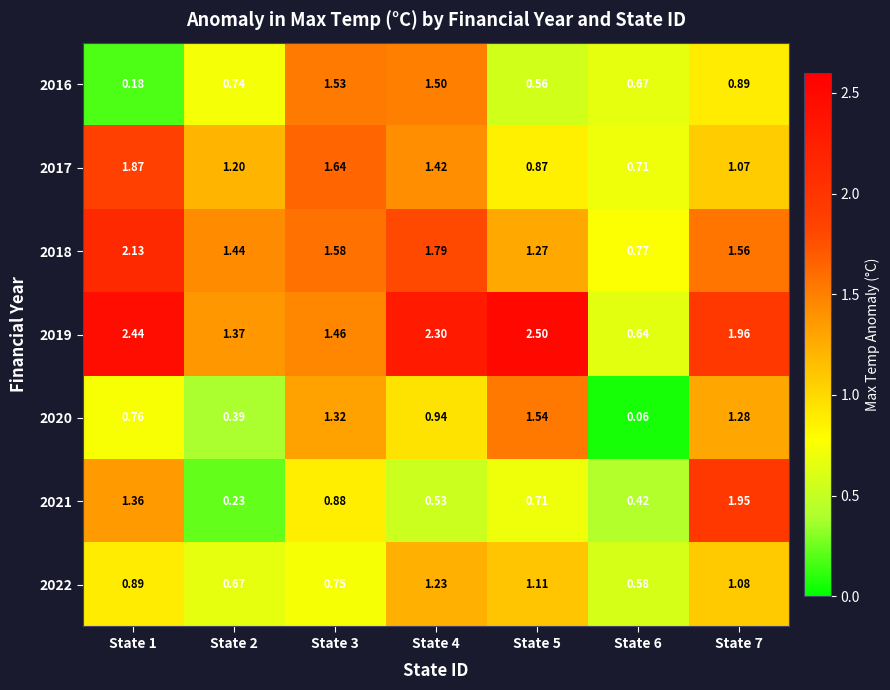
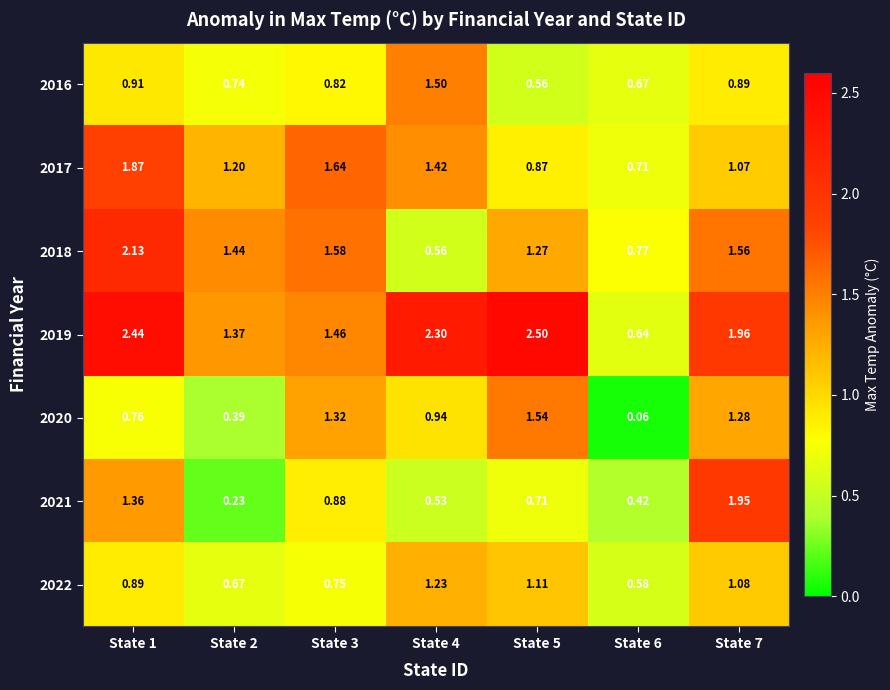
2016, State 1: 0.18 -> 0.91
2016, State 3: 1.53 -> 0.82
2018, State 4: 1.79 -> 0.56
